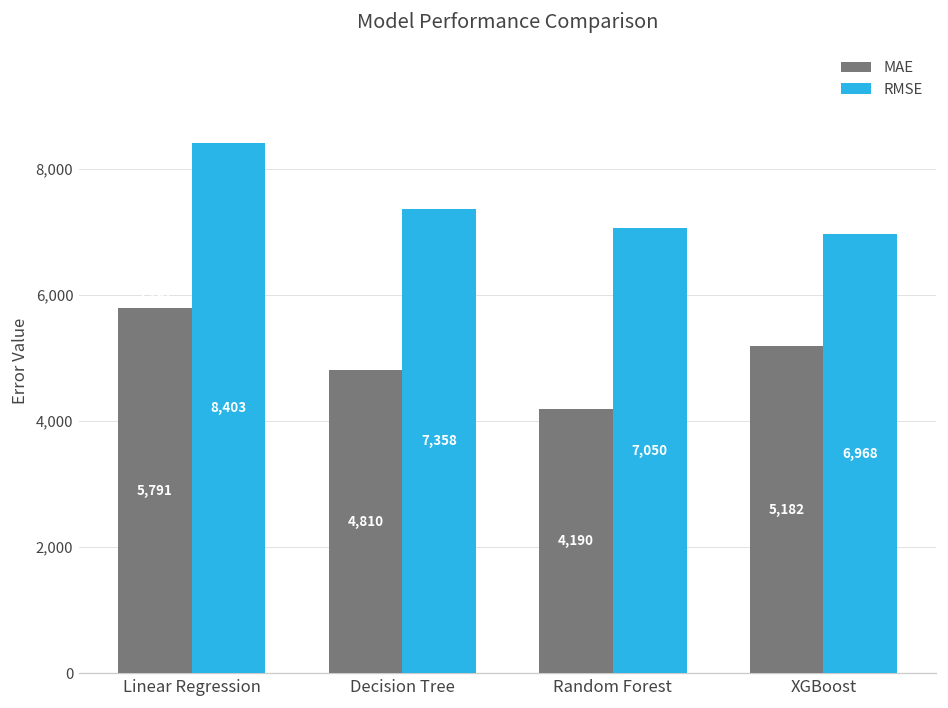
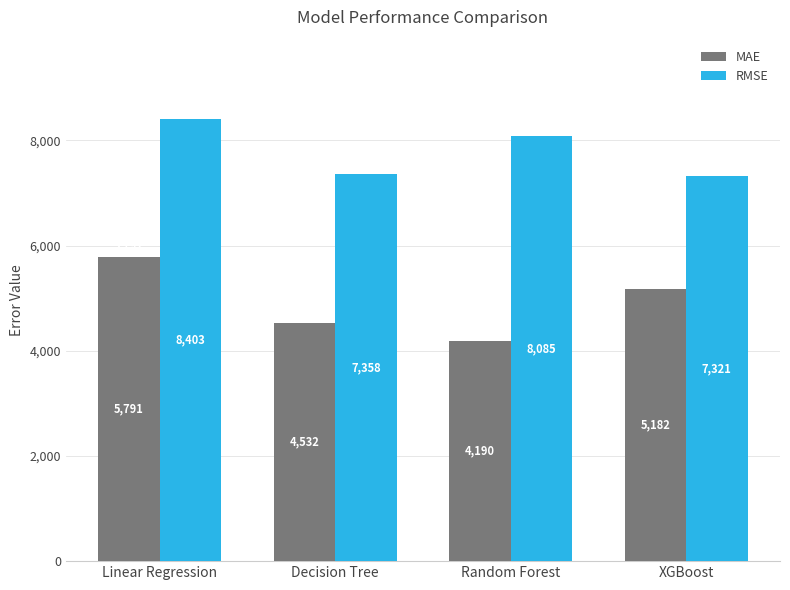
MAE, Decision Tree: 4,810 -> 4,532
RMSE, Random Forest: 7,050 -> 8,085
RMSE, XGBoost: 6,968 -> 7,321
